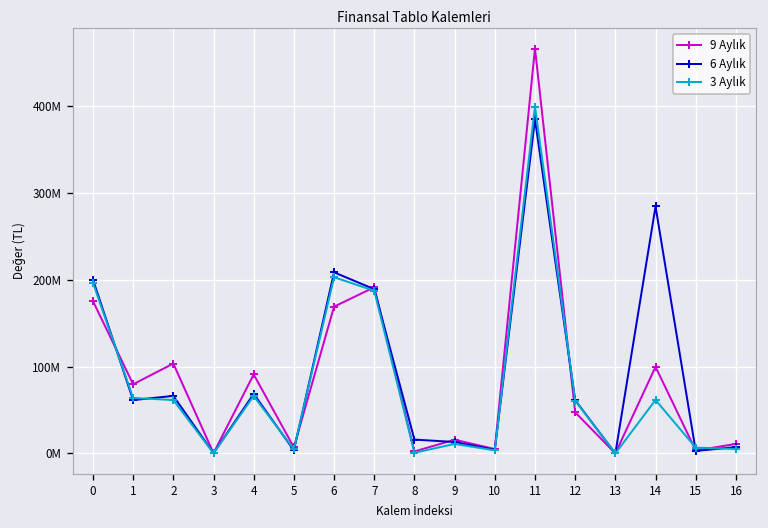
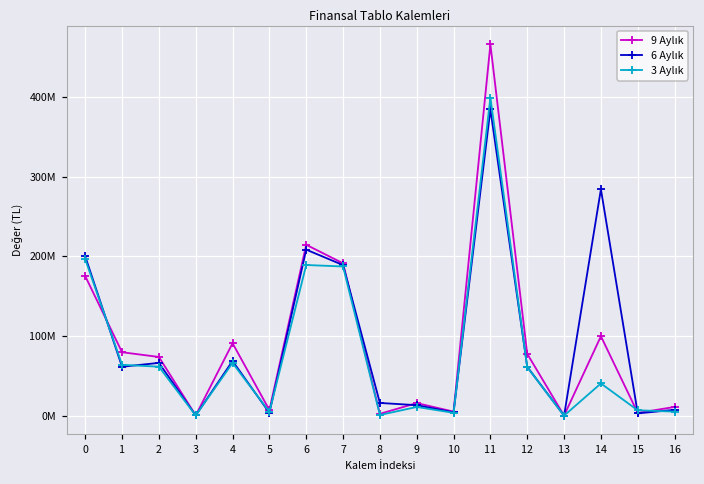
9 Aylık, 2: 100000000 -> 70000000
9 Aylık, 6: 170000000 -> 210000000
3 Aylık, 6: 200000000 -> 190000000
9 Aylık, 12: 50000000 -> 80000000
3 Aylık, 14: 60000000 -> 40000000
